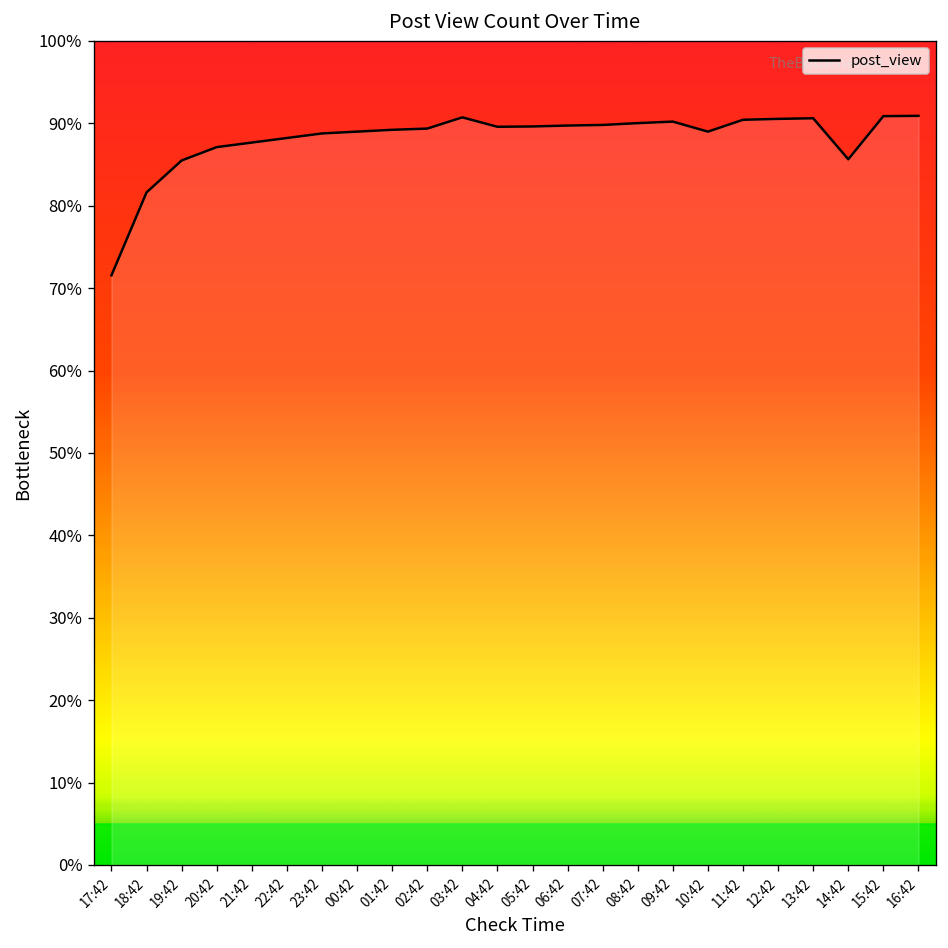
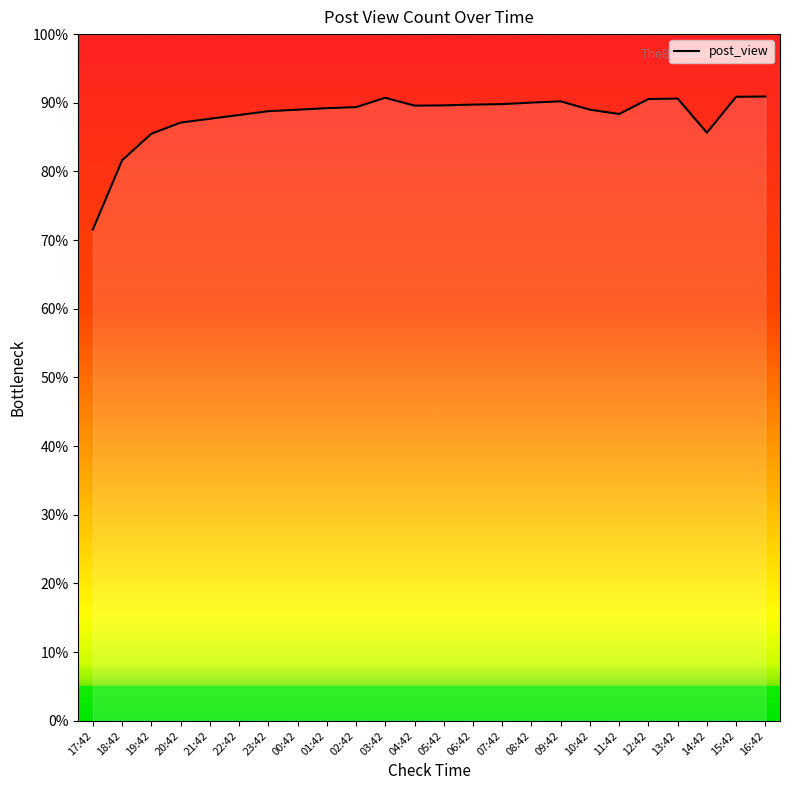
11:42: 90% -> 88%
